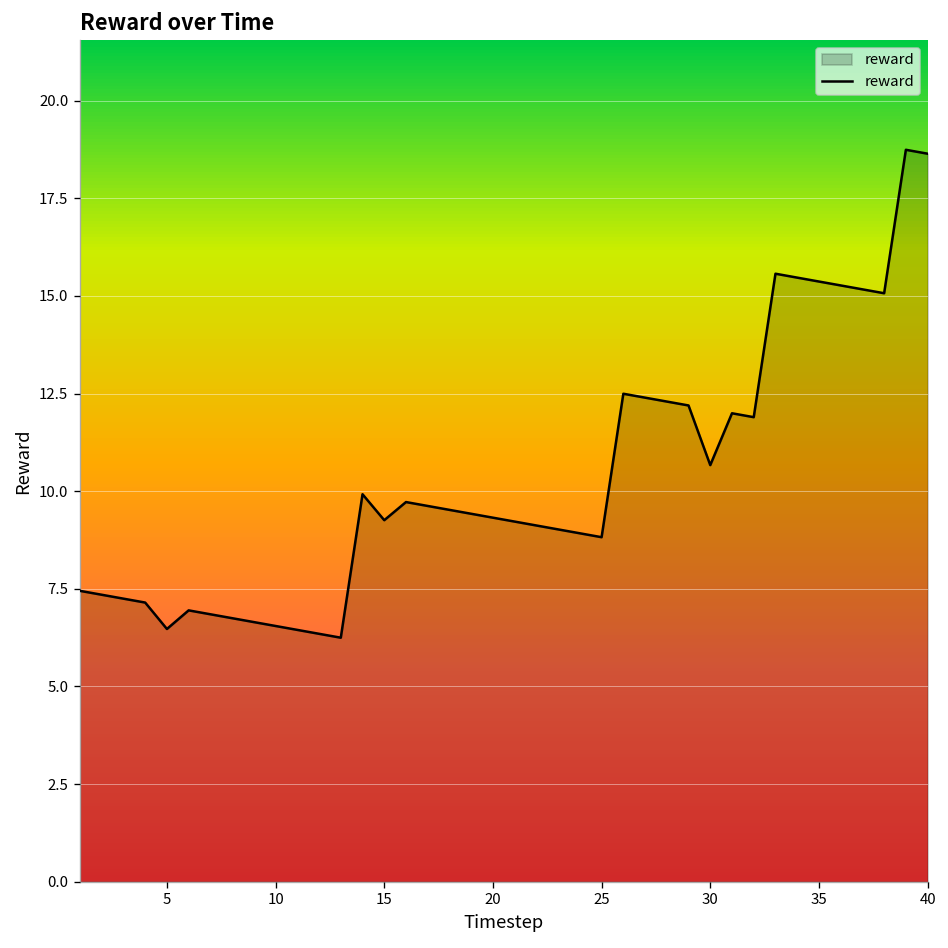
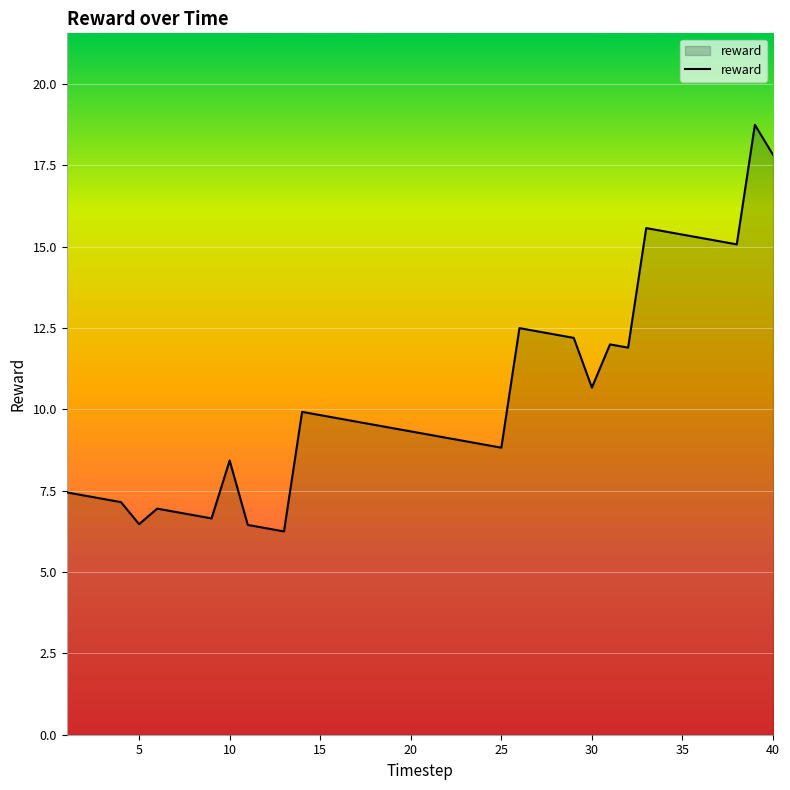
10: 6.5 -> 8.4
15: 9.3 -> 9.8
40: 18.6 -> 17.8
